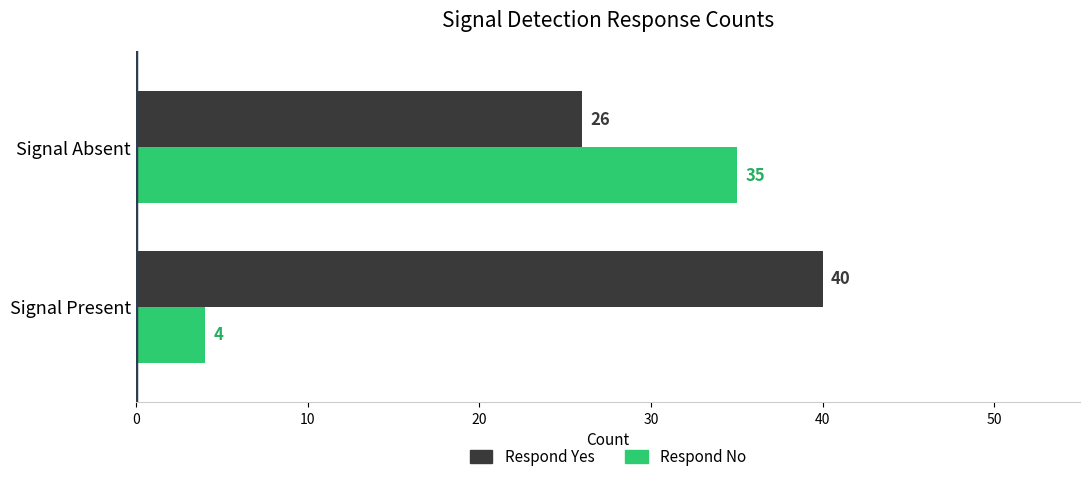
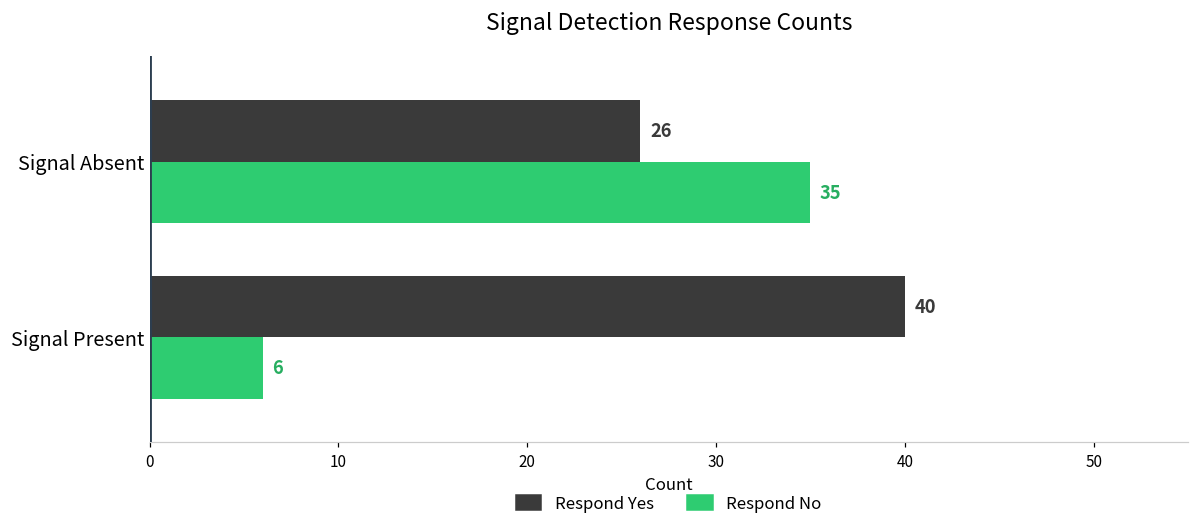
Respond No, Signal Present: 4 -> 6
